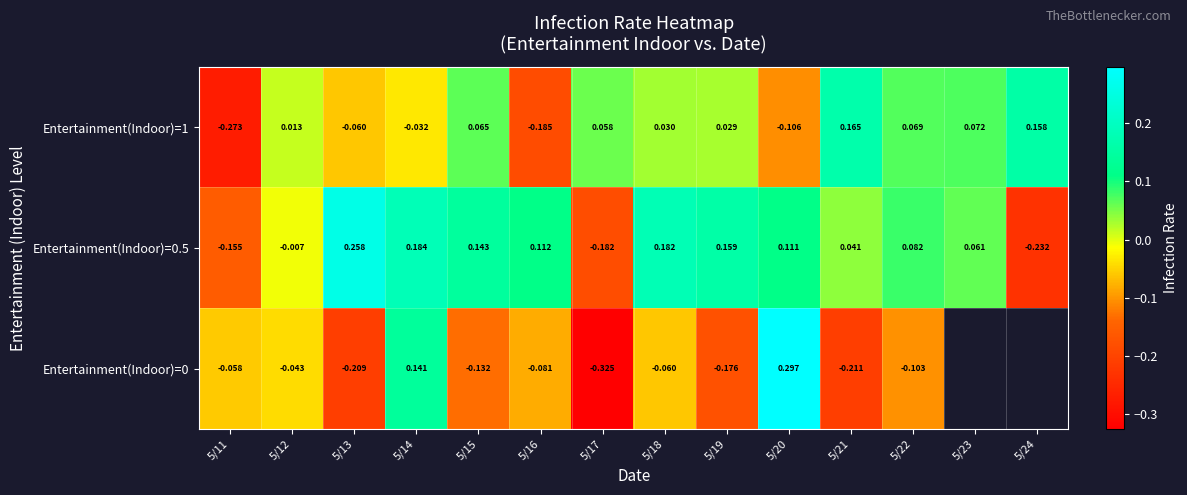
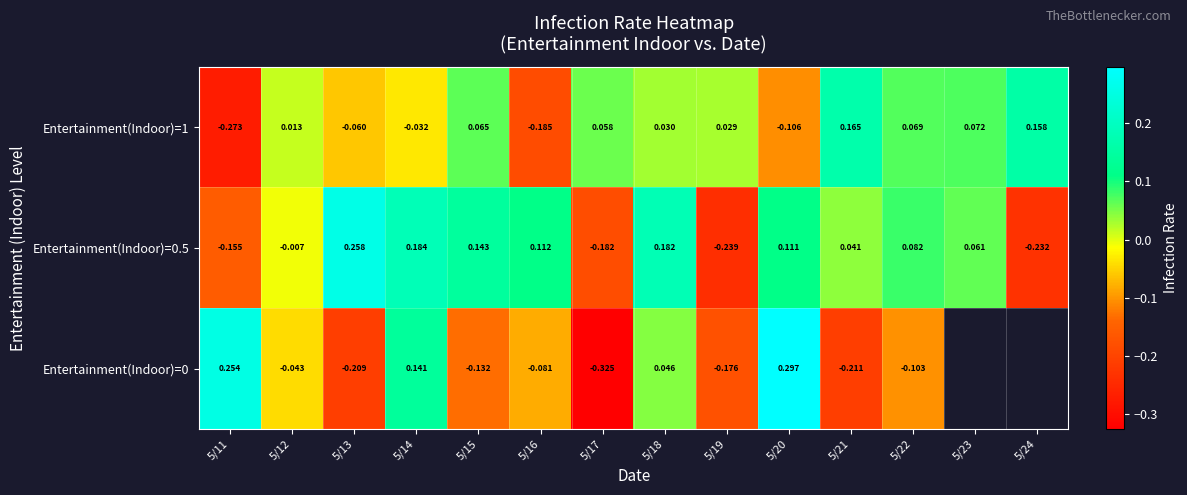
Entertainment(Indoor)=0.5, 5/19: 0.159 -> -0.239
Entertainment(Indoor)=0, 5/11: -0.058 -> 0.254
Entertainment(Indoor)=0, 5/18: -0.060 -> 0.046
